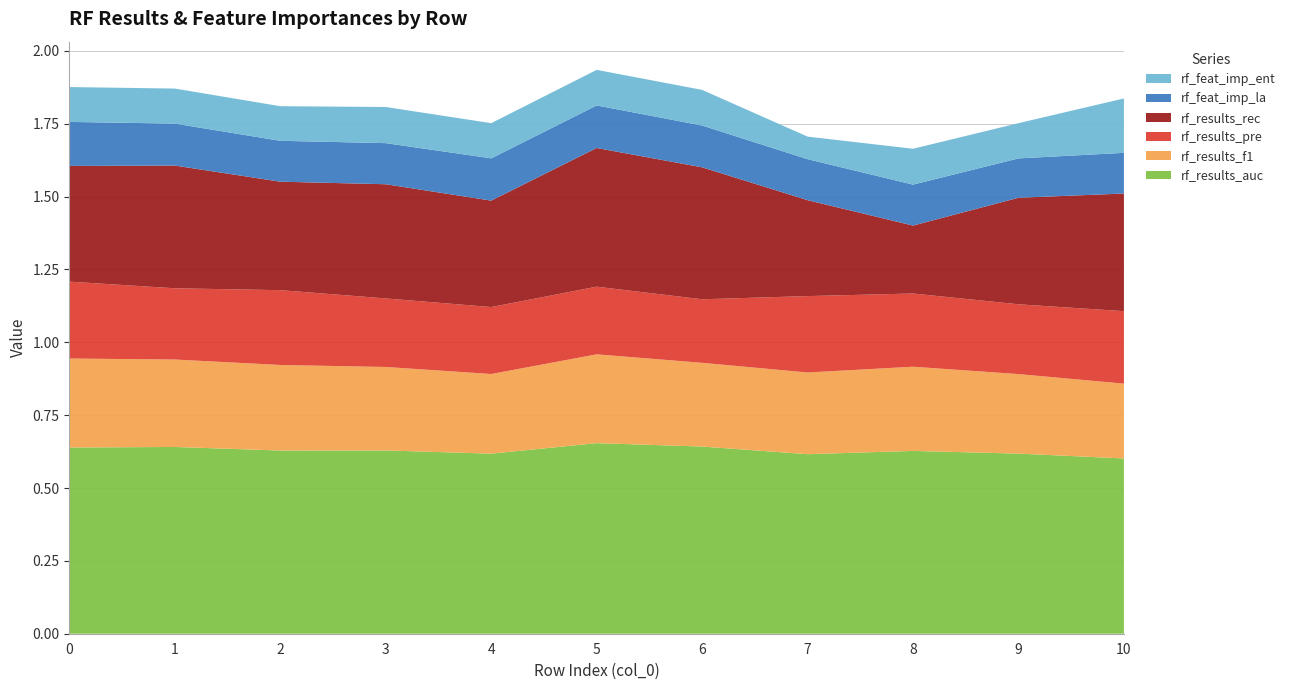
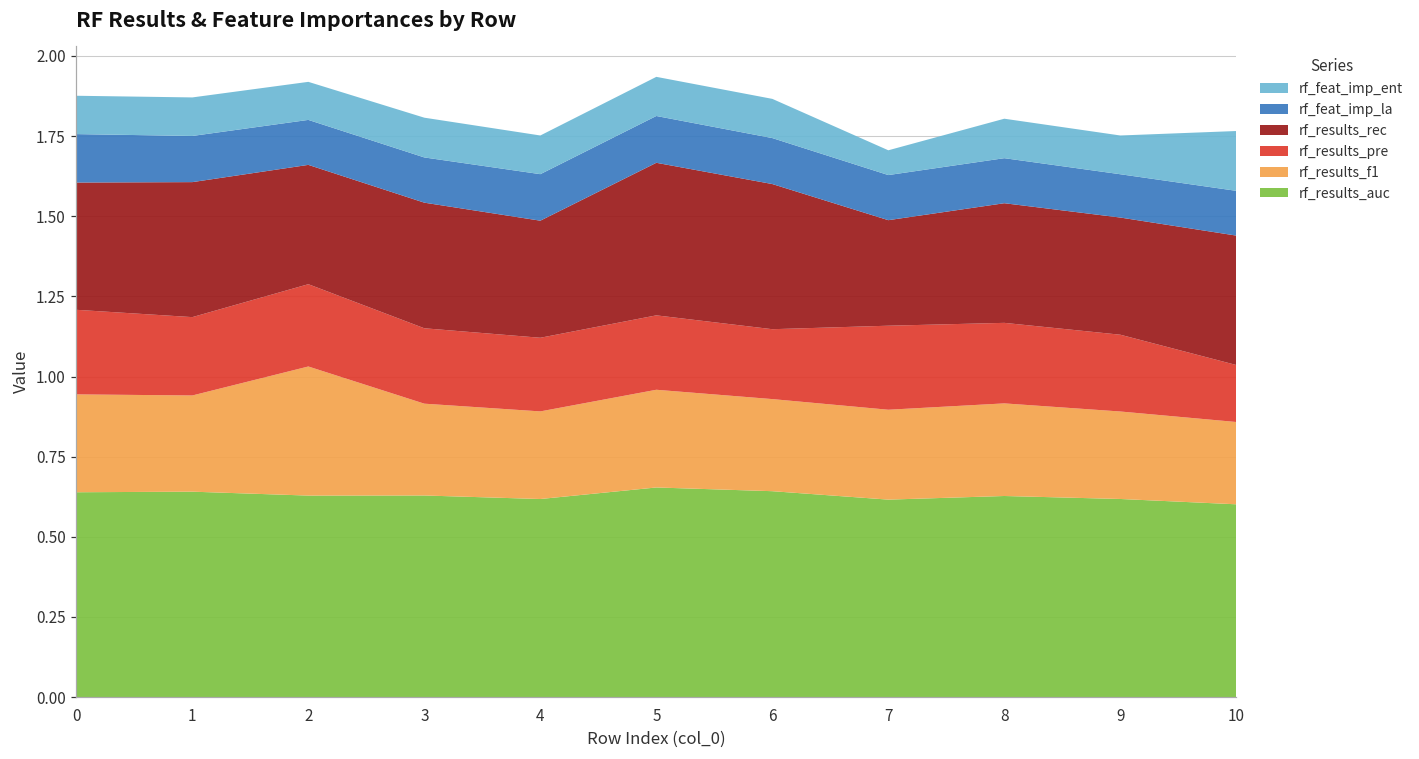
rf_results_f1, 2: 0.29 -> 0.40
rf_results_rec, 8: 0.23 -> 0.37
rf_results_pre, 10: 0.25 -> 0.18
